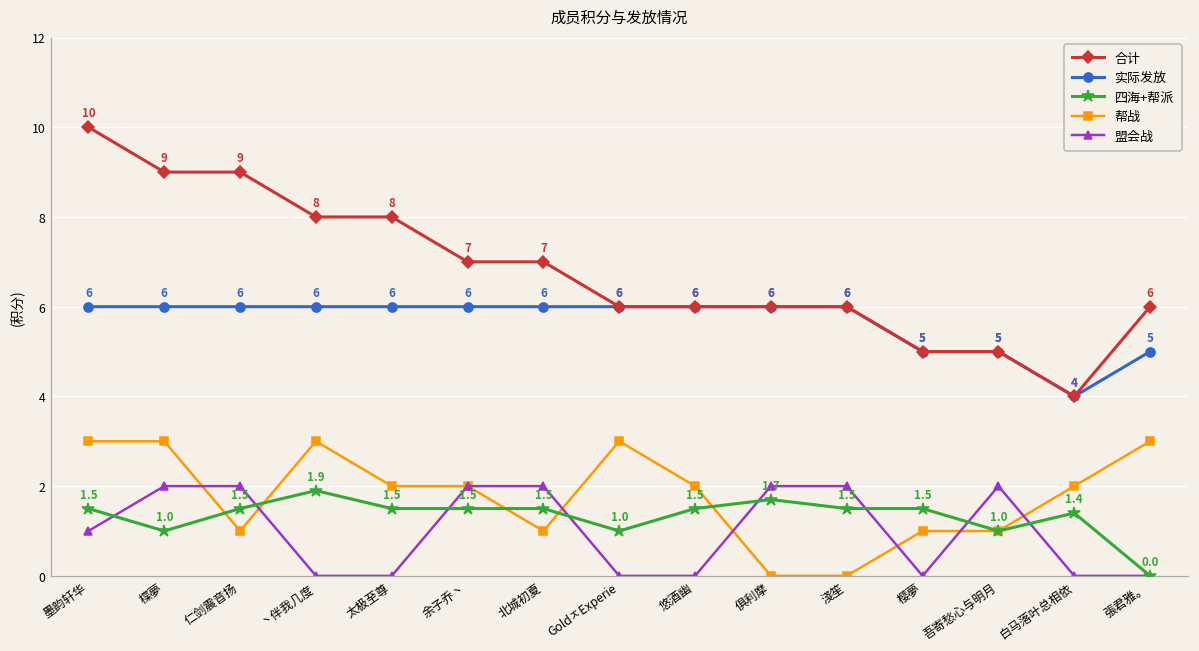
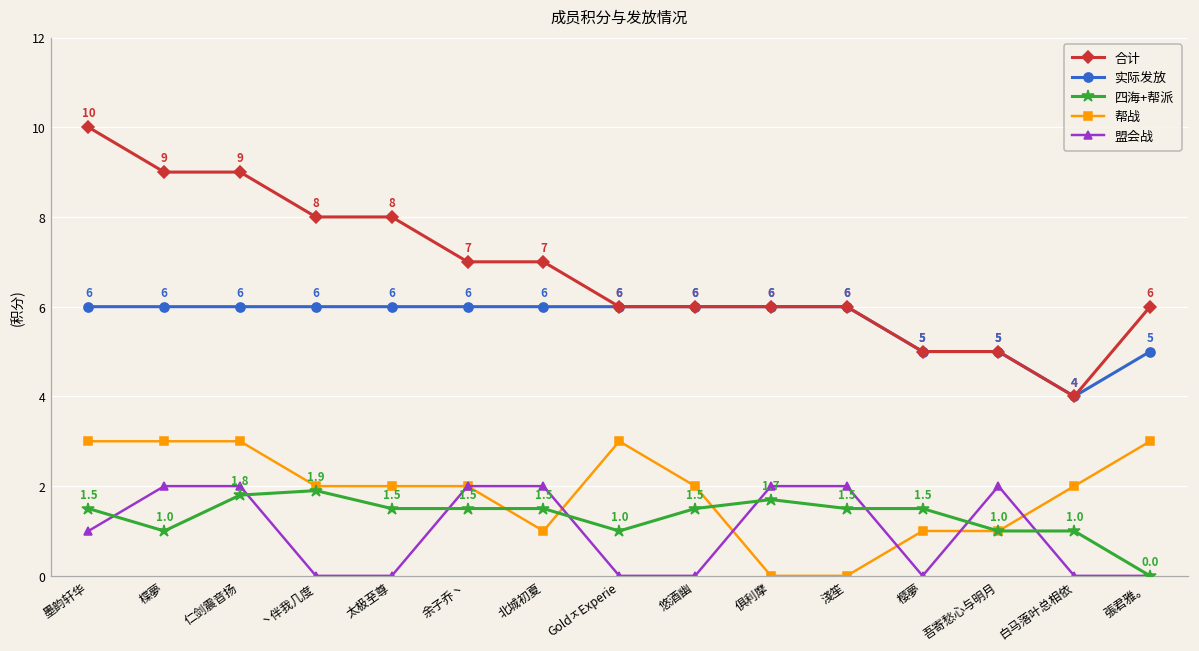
四海+帮派, 仁剑震音扬: 1.5 -> 1.8
帮战, 仁剑震音扬: 1 -> 3
帮战, 丶伴我几度: 3 -> 2
四海+帮派, 白马落叶总相依: 1.4 -> 1.0
